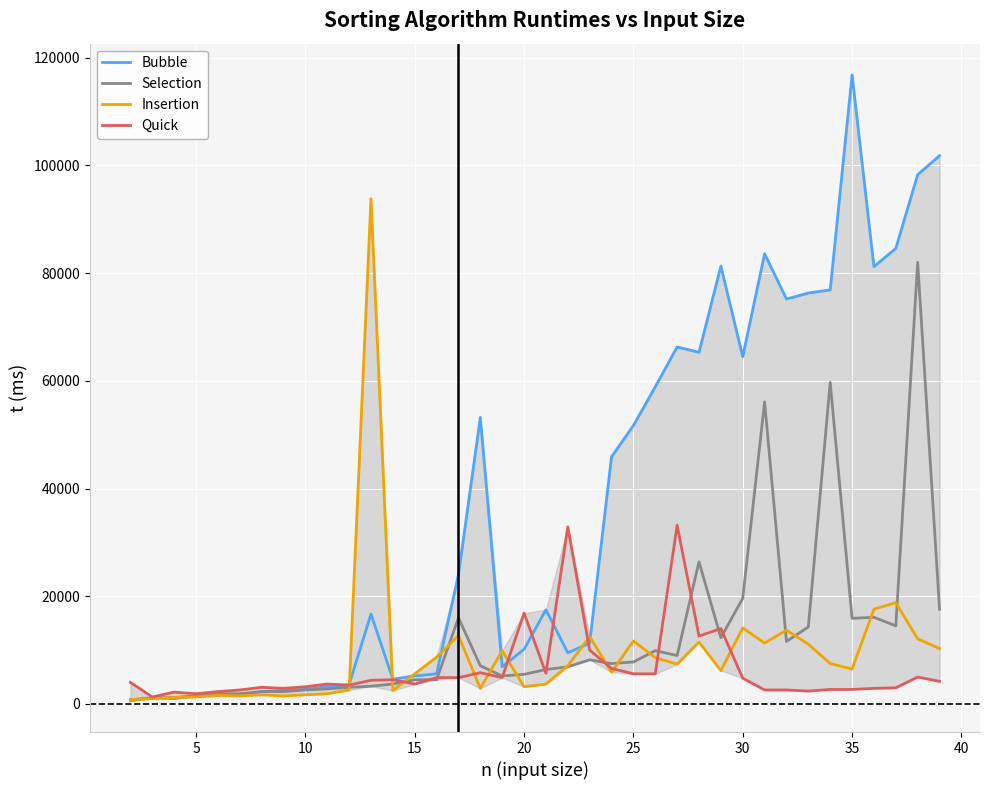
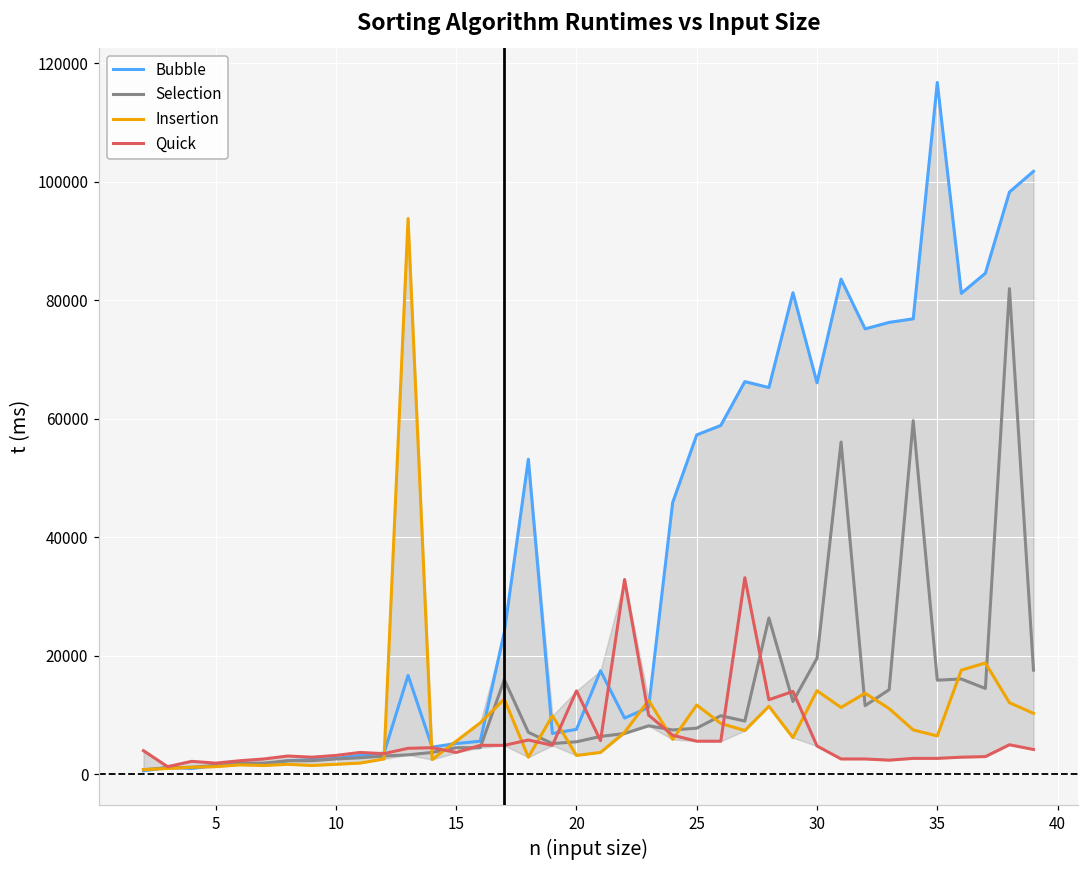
Bubble, 20: 10000 -> 8000
Quick, 20: 17000 -> 14000
Bubble, 25: 52000 -> 57000
Bubble, 30: 64000 -> 66000
